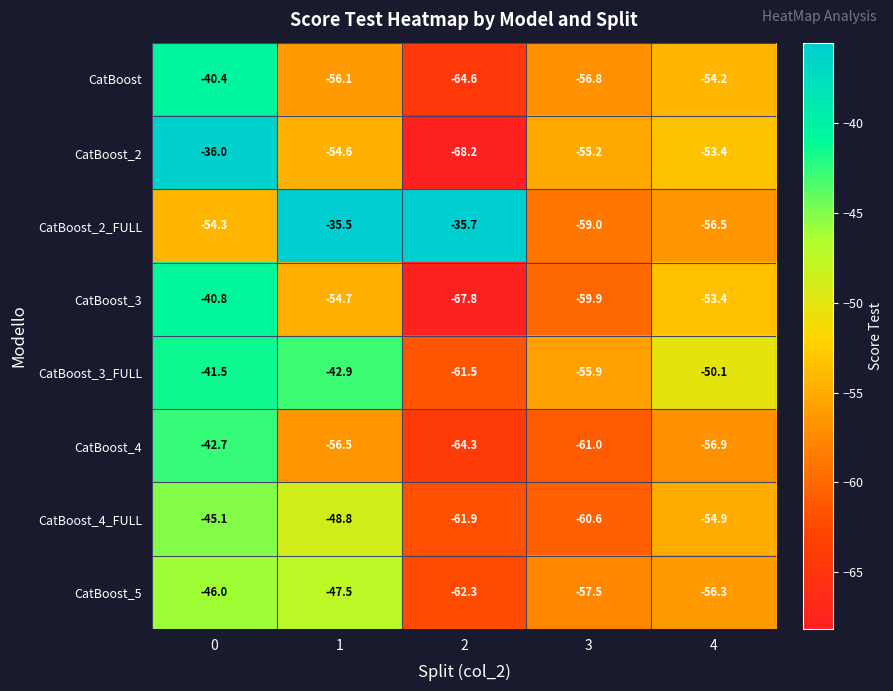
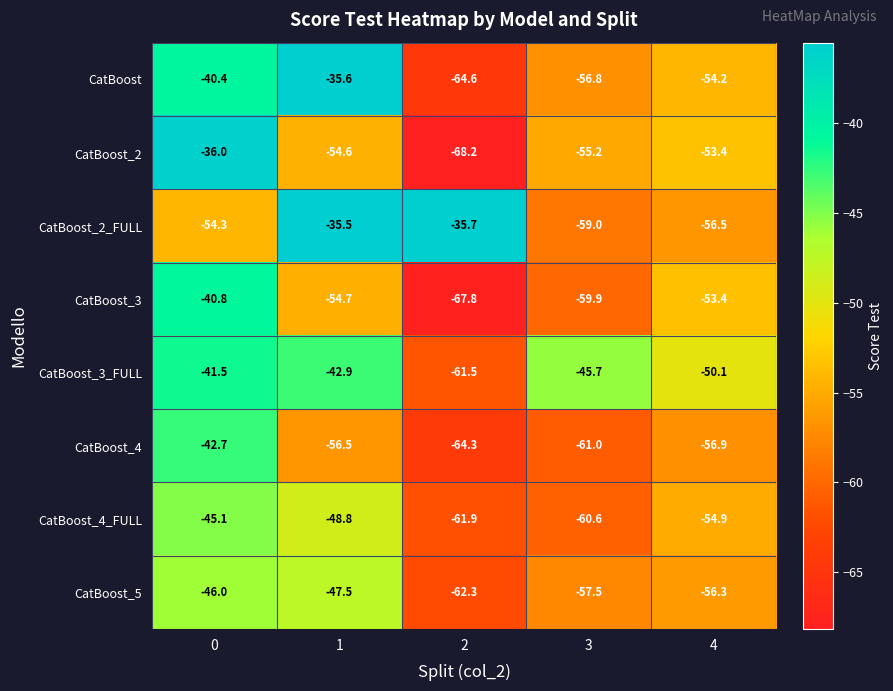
CatBoost, 1: -56.1 -> -35.6
CatBoost_3_FULL, 3: -55.9 -> -45.7
